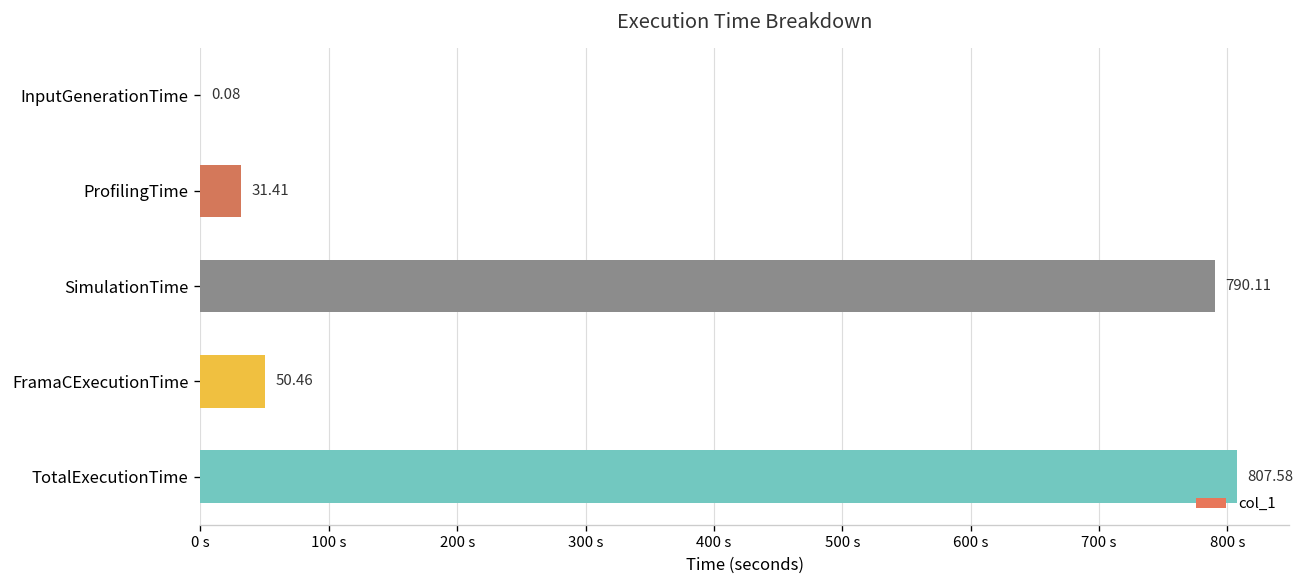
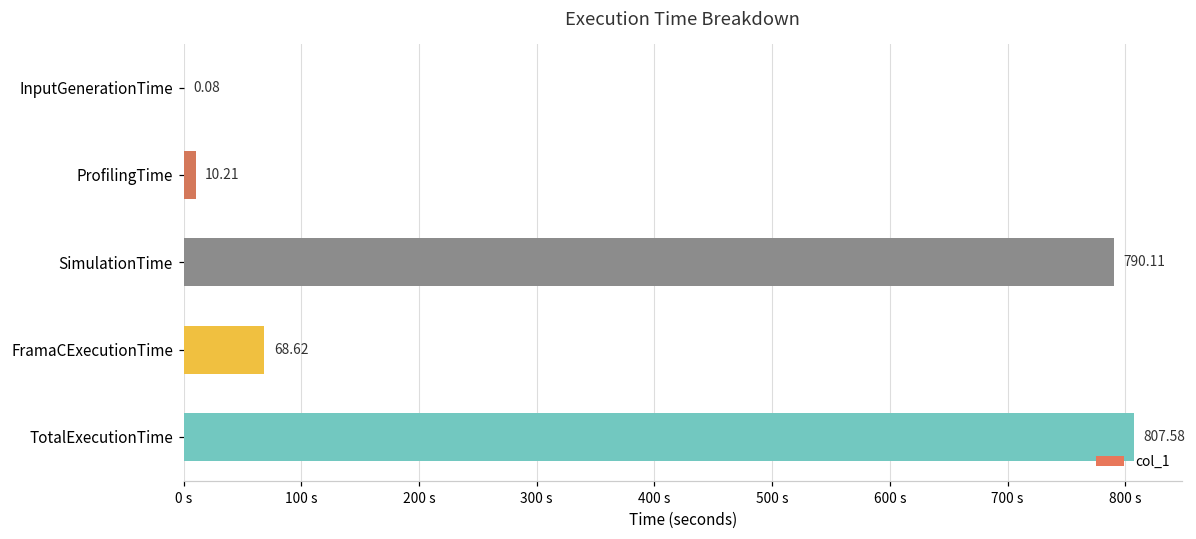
ProfilingTime: 31.41 -> 10.21
FramaCExecutionTime: 50.46 -> 68.62
